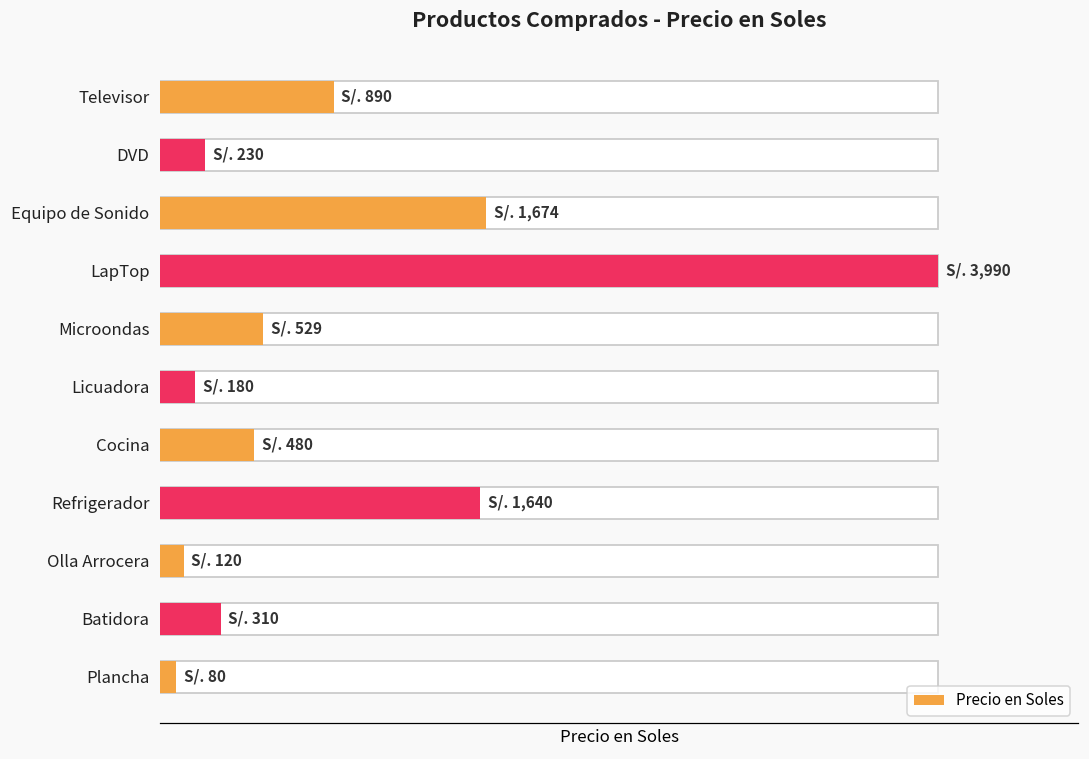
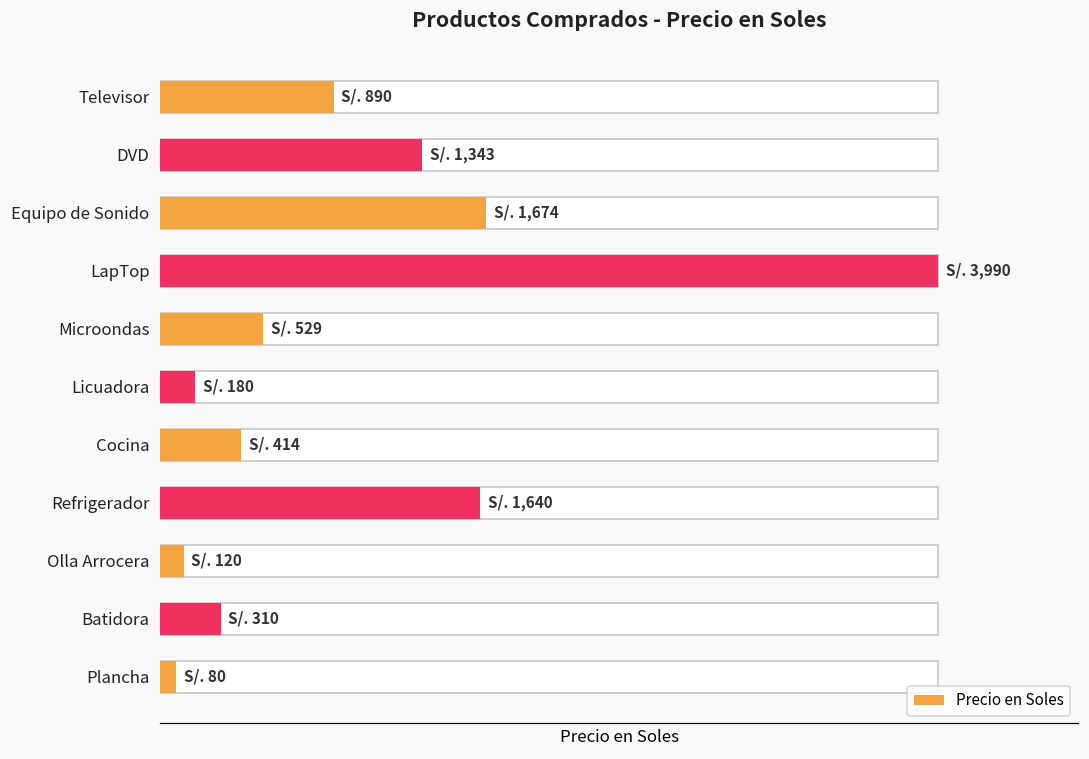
Precio en Soles, DVD: 230 -> 1,343
Precio en Soles, Cocina: 480 -> 414
